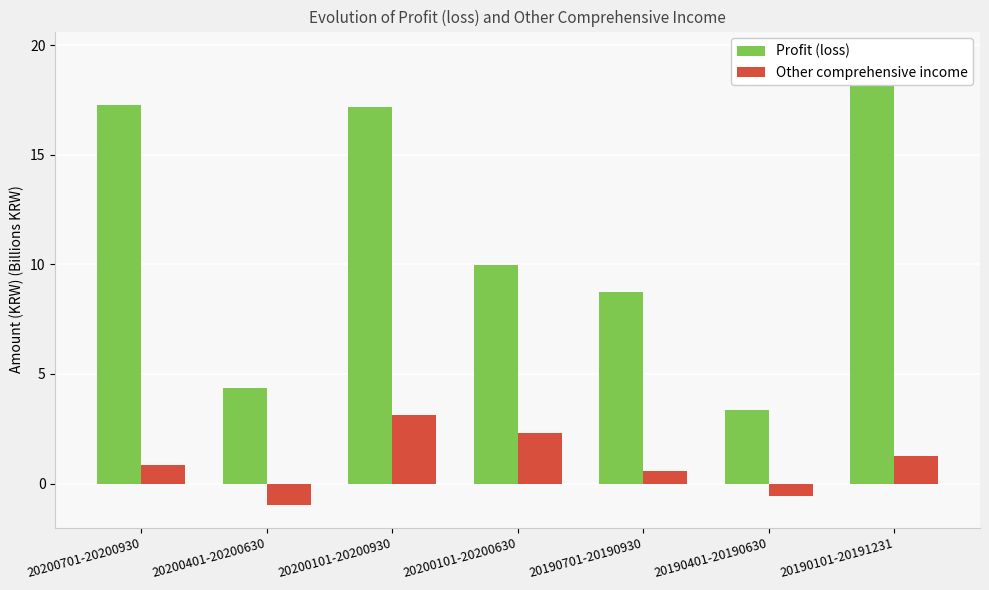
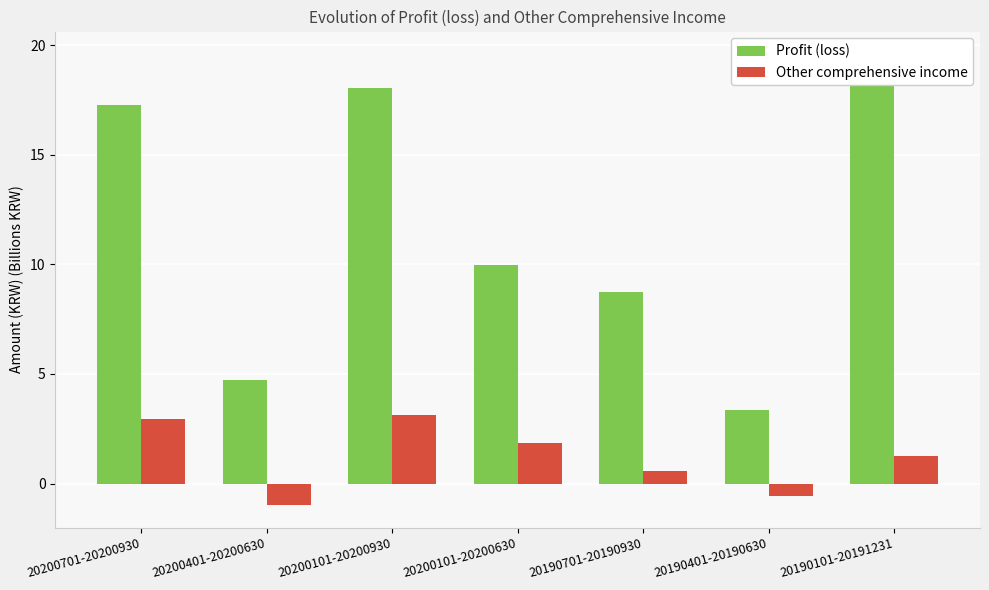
Other comprehensive income, 20200701-20200930: 0.8 -> 3.0
Profit (loss), 20200401-20200630: 4.3 -> 4.7
Profit (loss), 20200101-20200930: 17.2 -> 18.0
Other comprehensive income, 20200101-20200630: 2.3 -> 1.8
